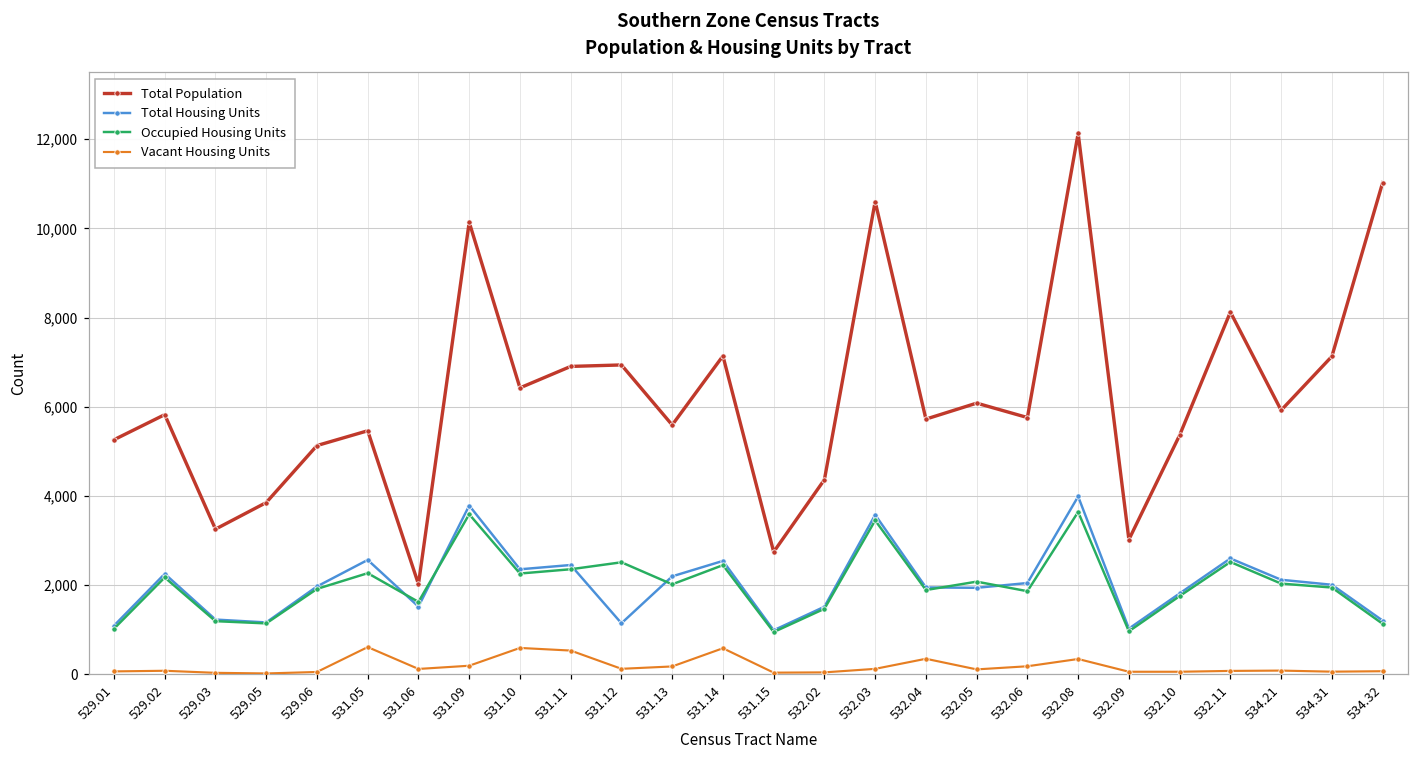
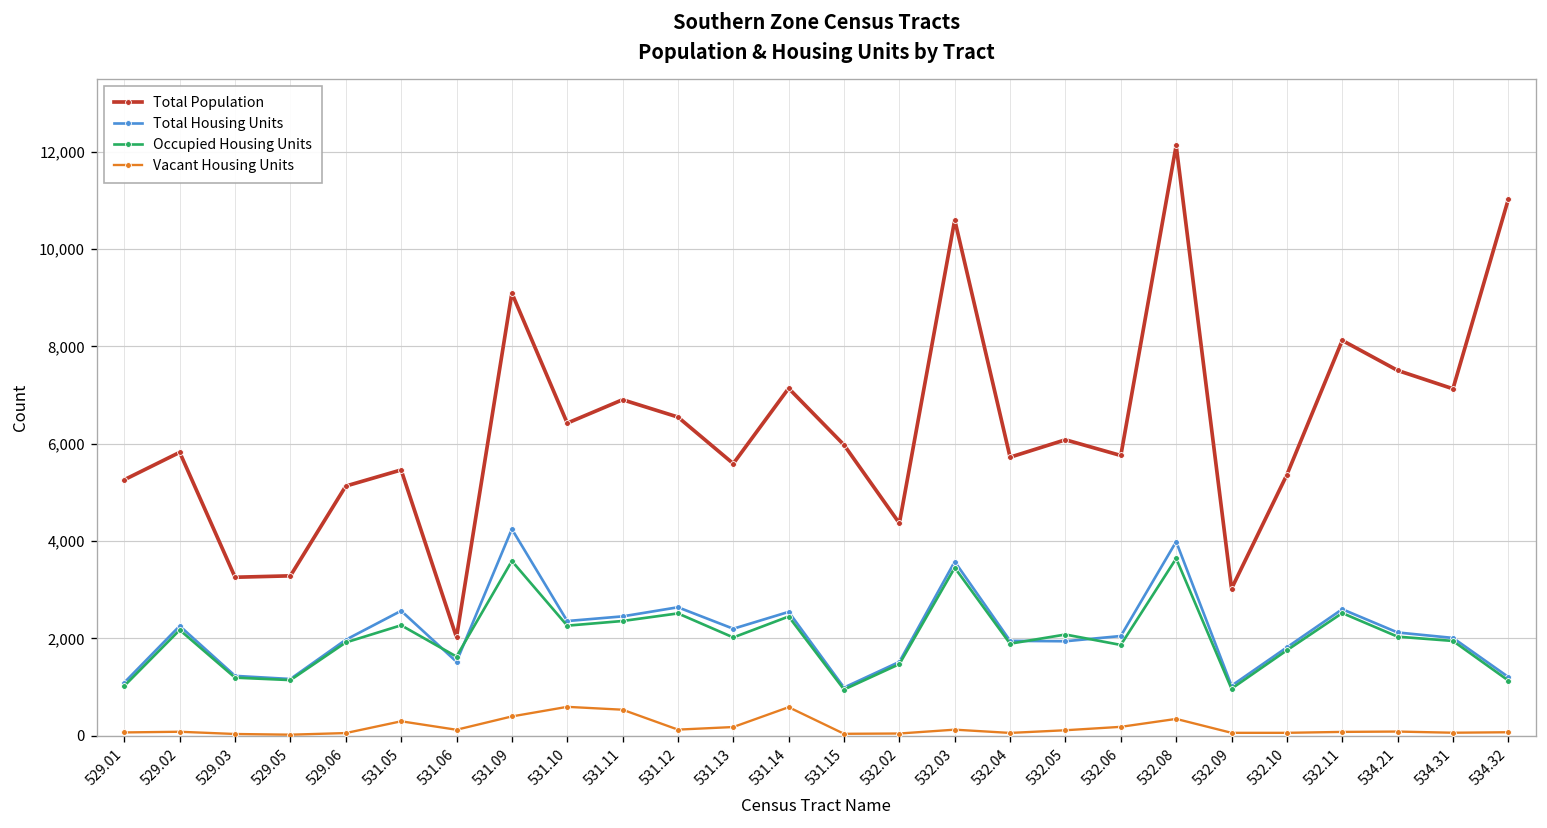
Total Population, 529.05: 3,900 -> 3,300
Vacant Housing Units, 531.05: 600 -> 300
Total Population, 531.09: 10,100 -> 9,100
Total Housing Units, 531.09: 3,800 -> 4,200
Vacant Housing Units, 531.09: 200 -> 400
Total Population, 531.12: 6,900 -> 6,500
Total Housing Units, 531.12: 1,100 -> 2,600
Total Population, 531.15: 2,700 -> 6,000
Vacant Housing Units, 532.04: 400 -> 100
Total Population, 534.21: 5,900 -> 7,500
